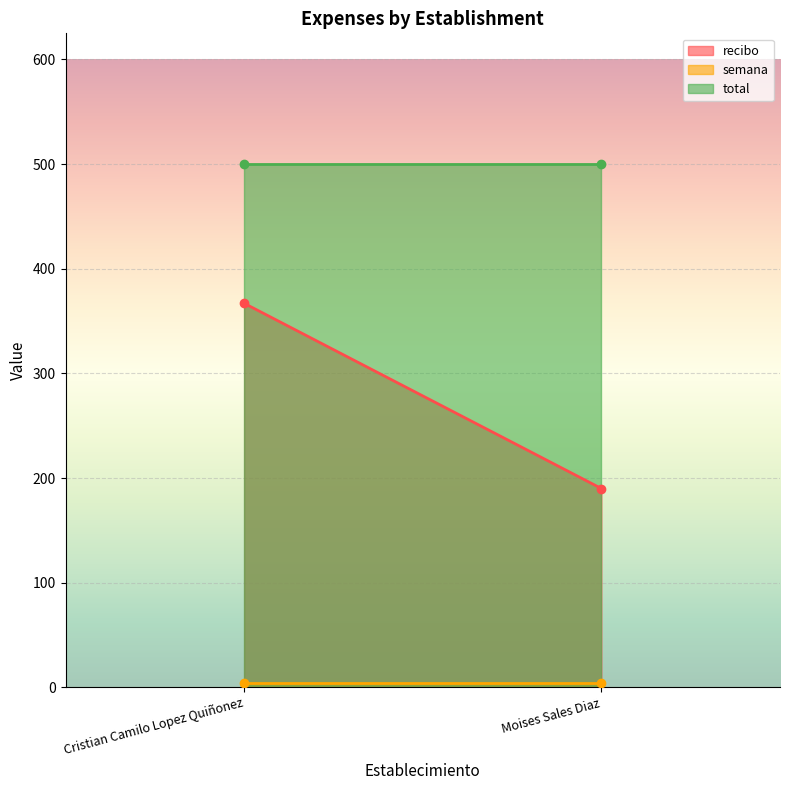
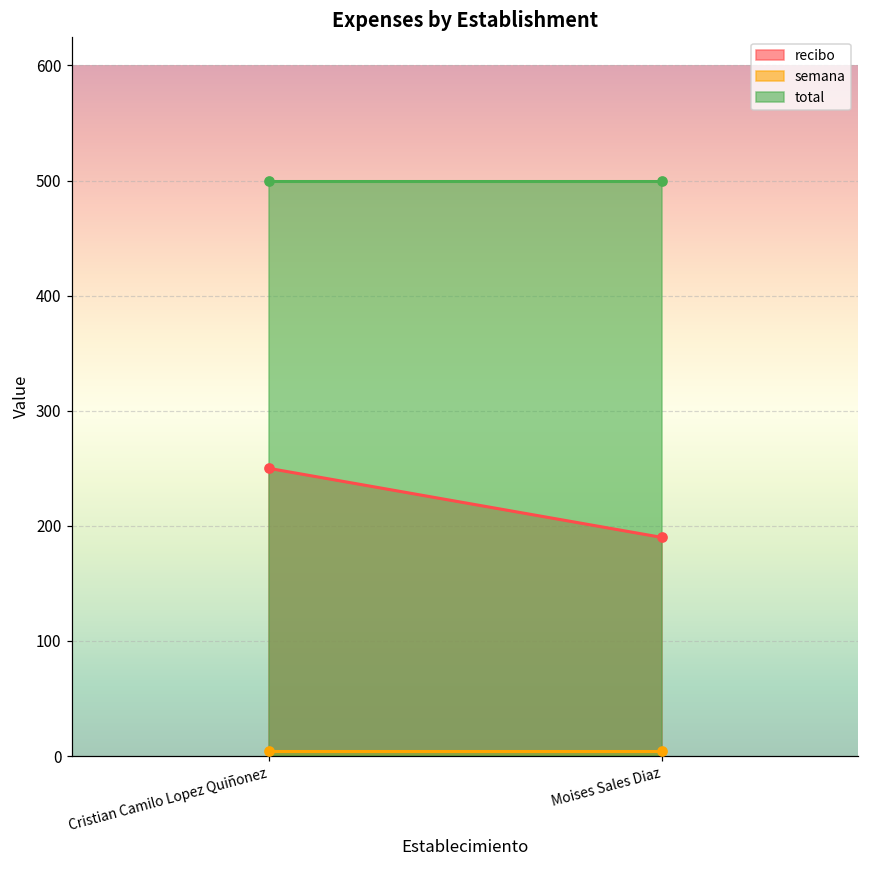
recibo, Cristian Camilo Lopez Quiñonez: 367 -> 250
